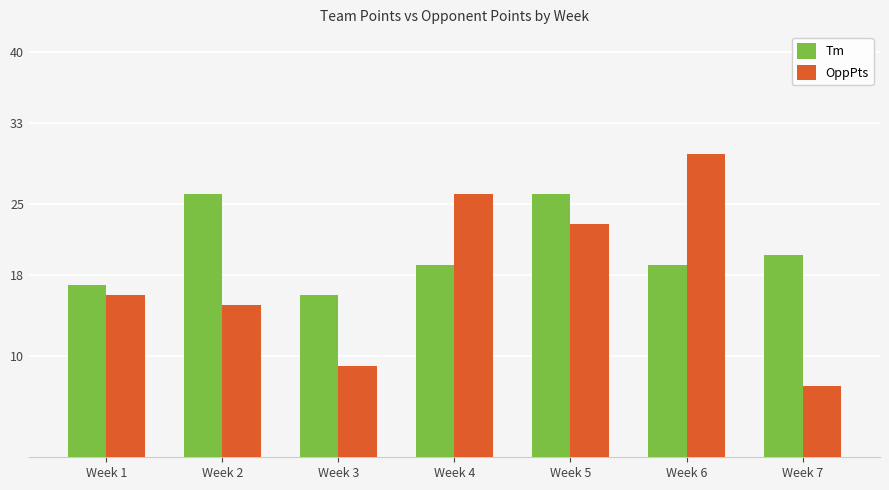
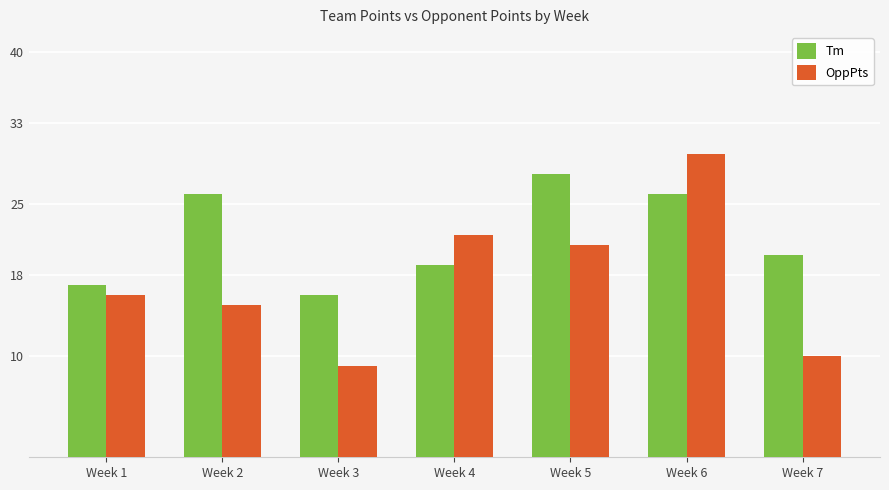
OppPts, Week 4: 26 -> 22
Tm, Week 5: 26 -> 28
OppPts, Week 5: 23 -> 21
Tm, Week 6: 19 -> 26
OppPts, Week 7: 7 -> 10
